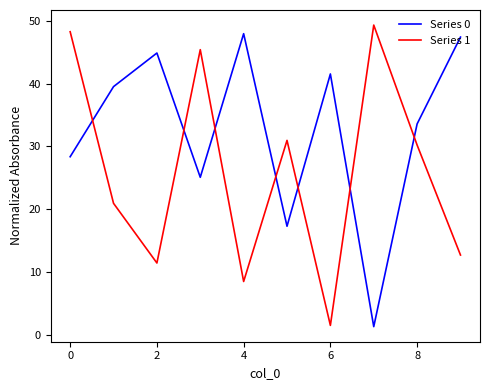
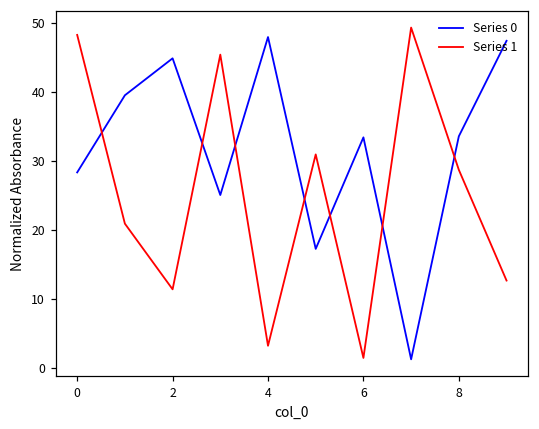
Series 1, 4: 8 -> 3
Series 0, 6: 42 -> 33
Series 1, 8: 30 -> 29
